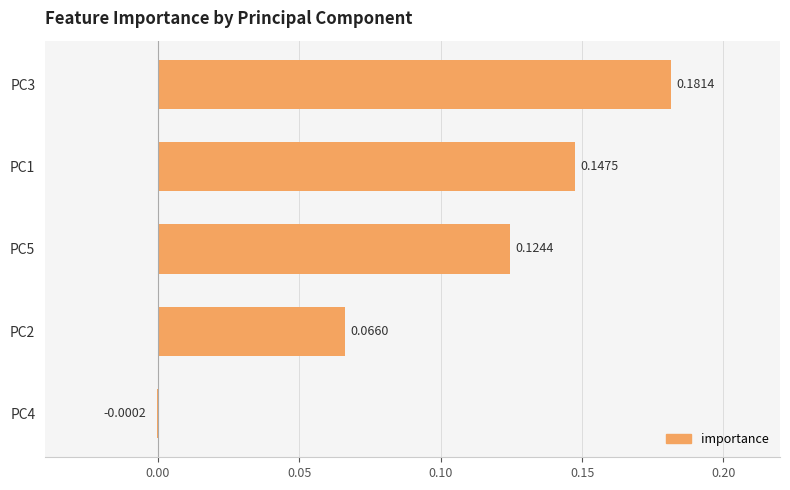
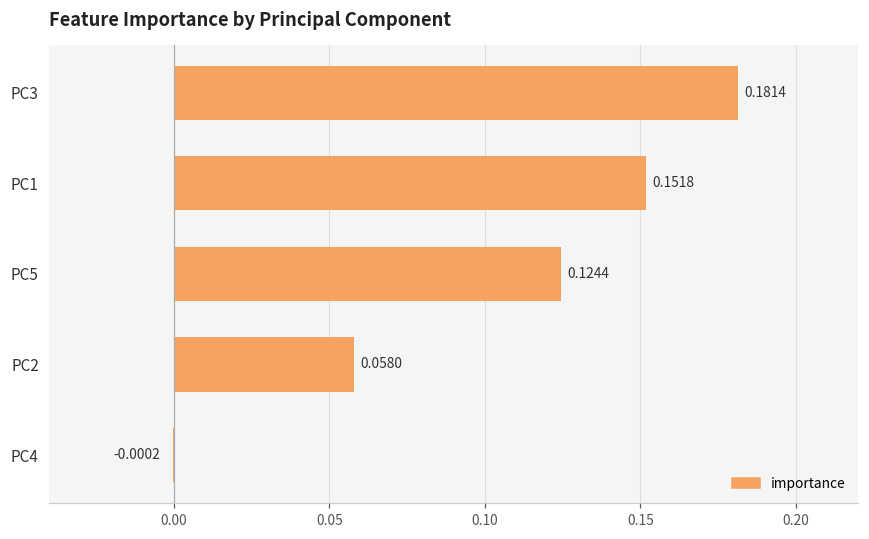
PC1: 0.1475 -> 0.1518
PC2: 0.0660 -> 0.0580
